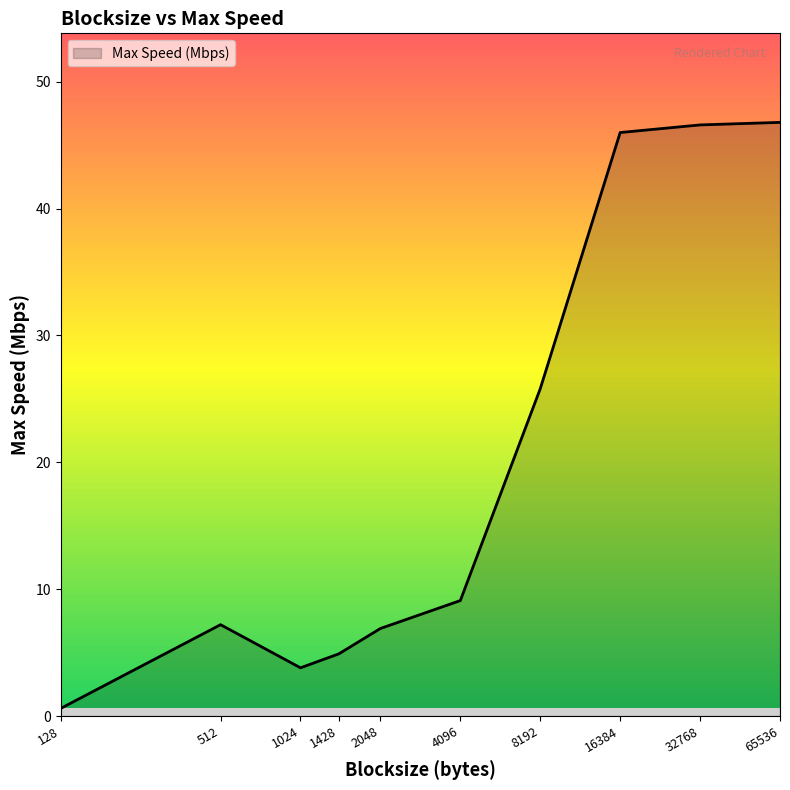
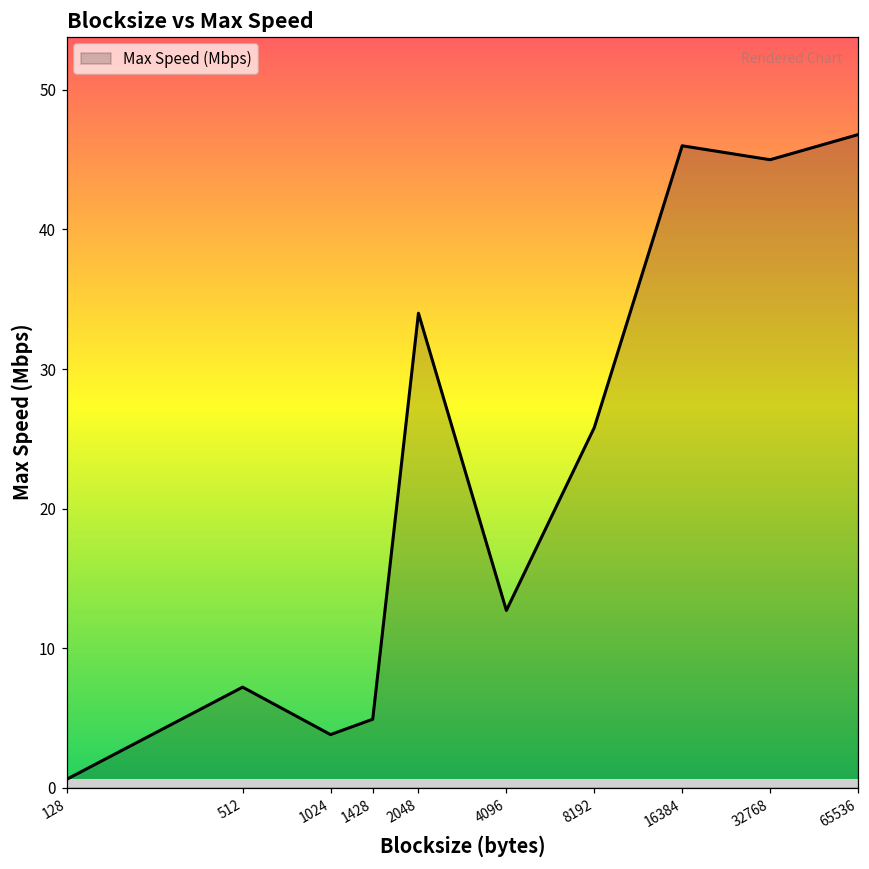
2048: 6.9 -> 34.0
4096: 9.1 -> 12.7
32768: 46.6 -> 45.0
